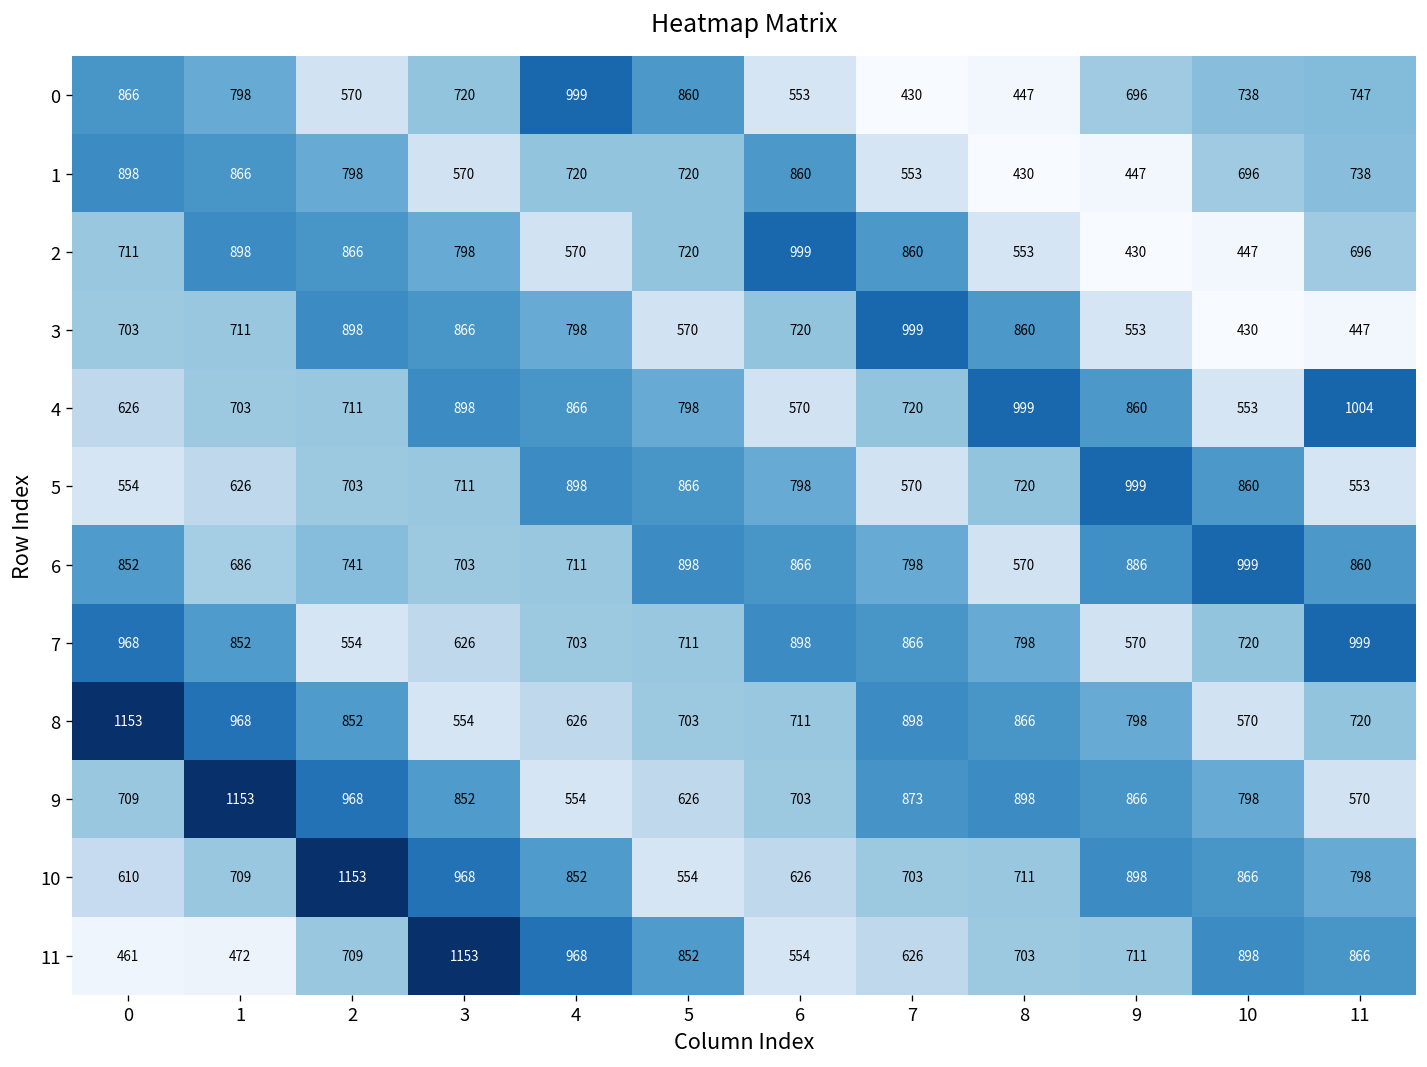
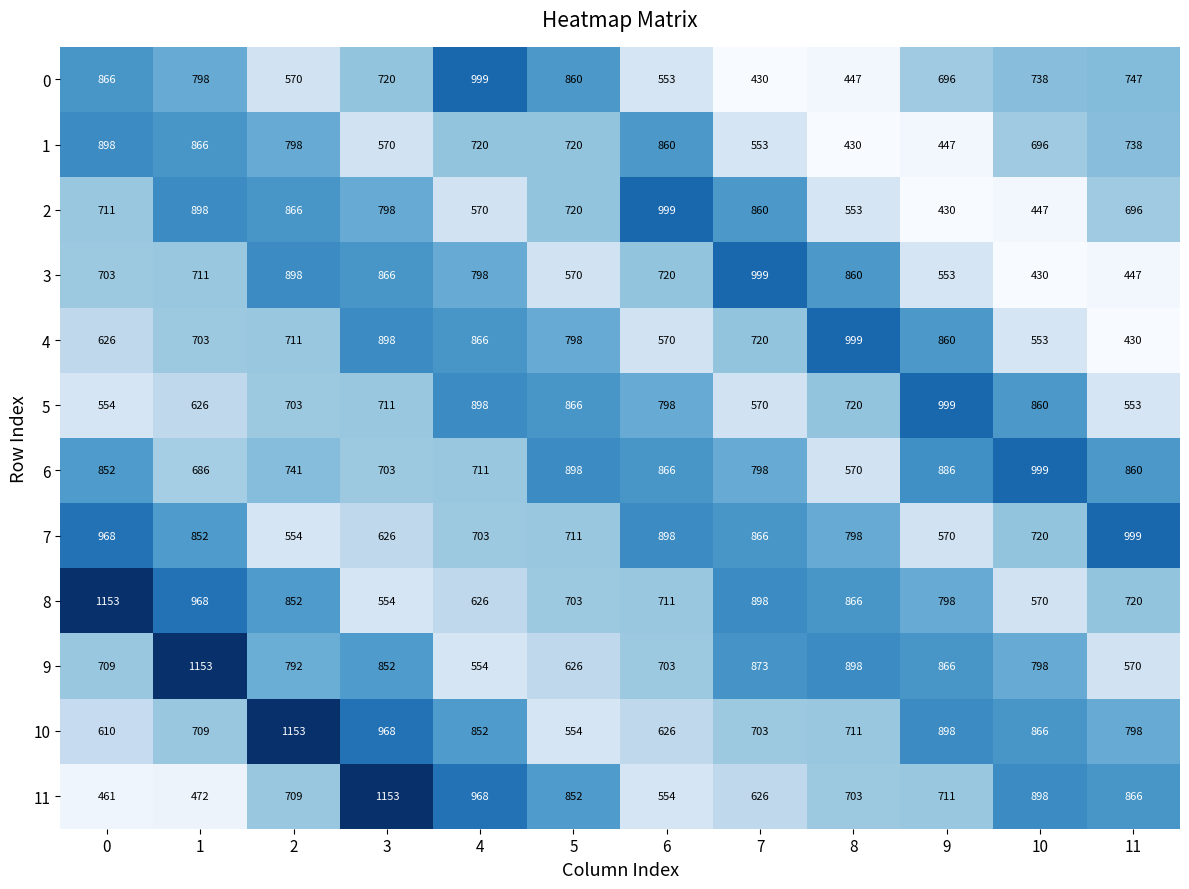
4, 11: 1004 -> 430
9, 2: 968 -> 792
